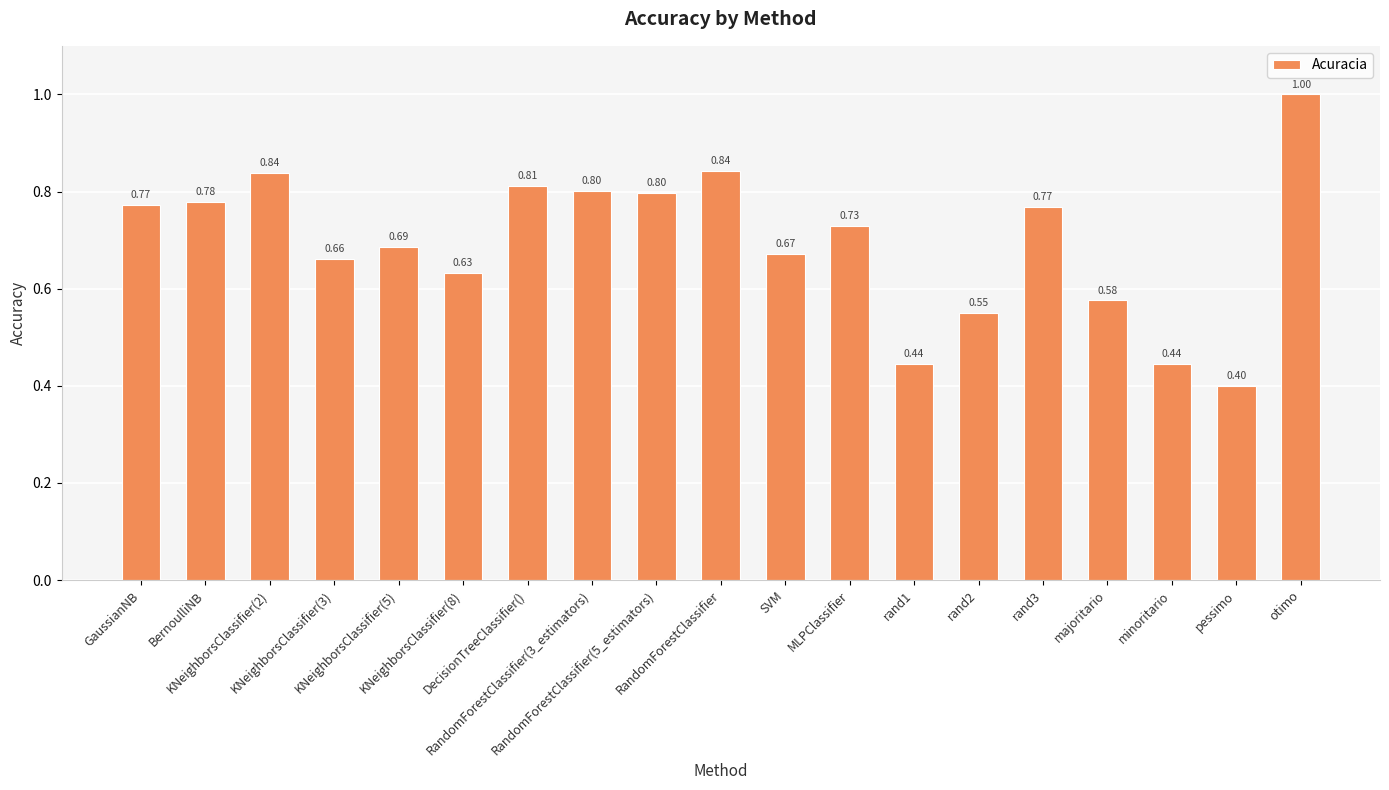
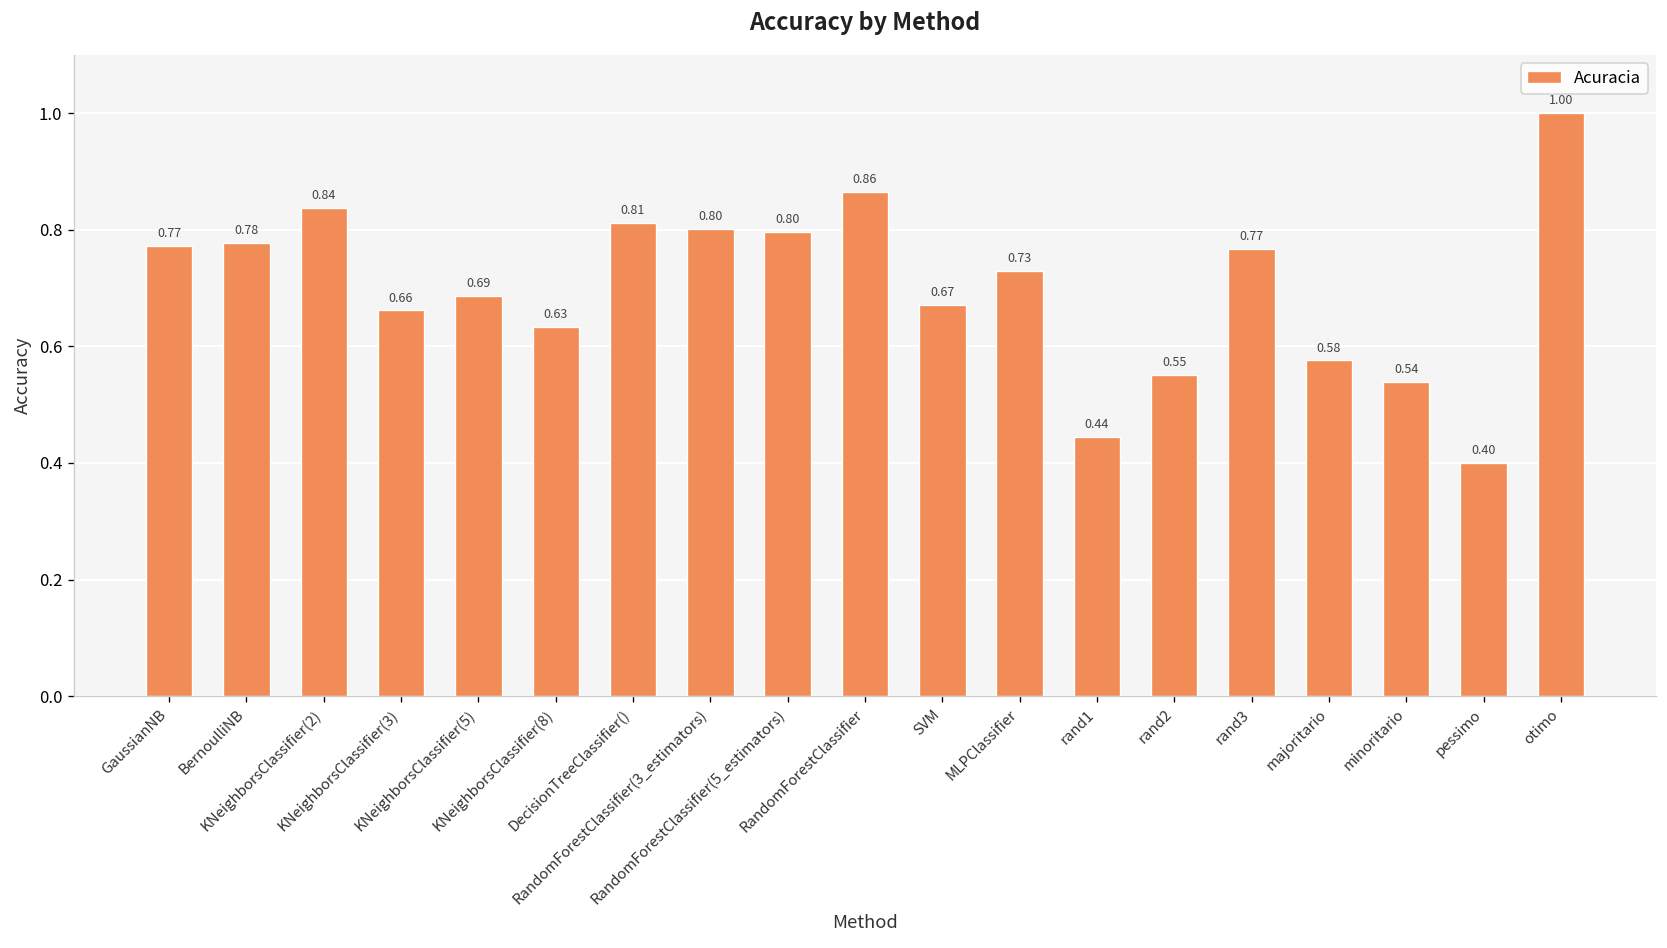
RandomForestClassifier: 0.84 -> 0.86
minoritario: 0.44 -> 0.54
